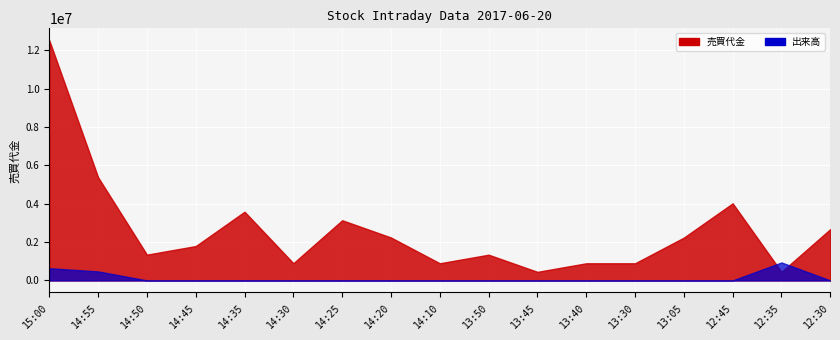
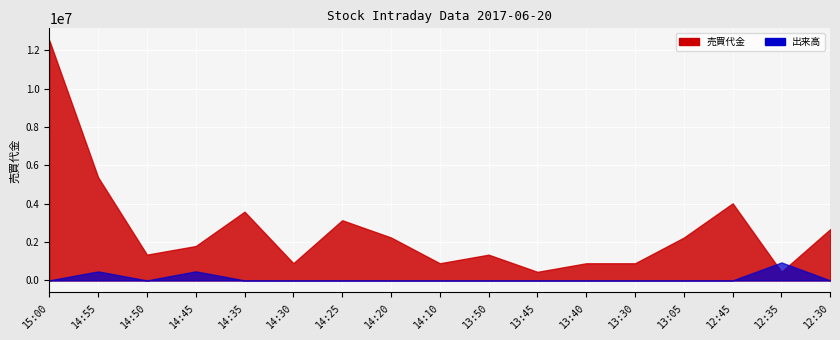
出来高, 15:00: 600000 -> 0
出来高, 14:45: 0 -> 500000
